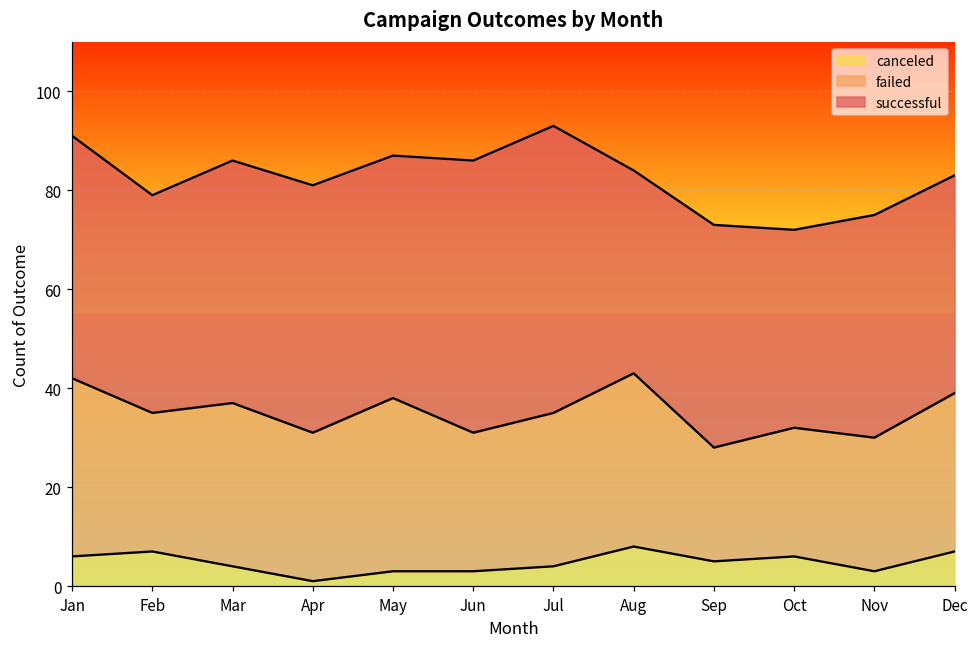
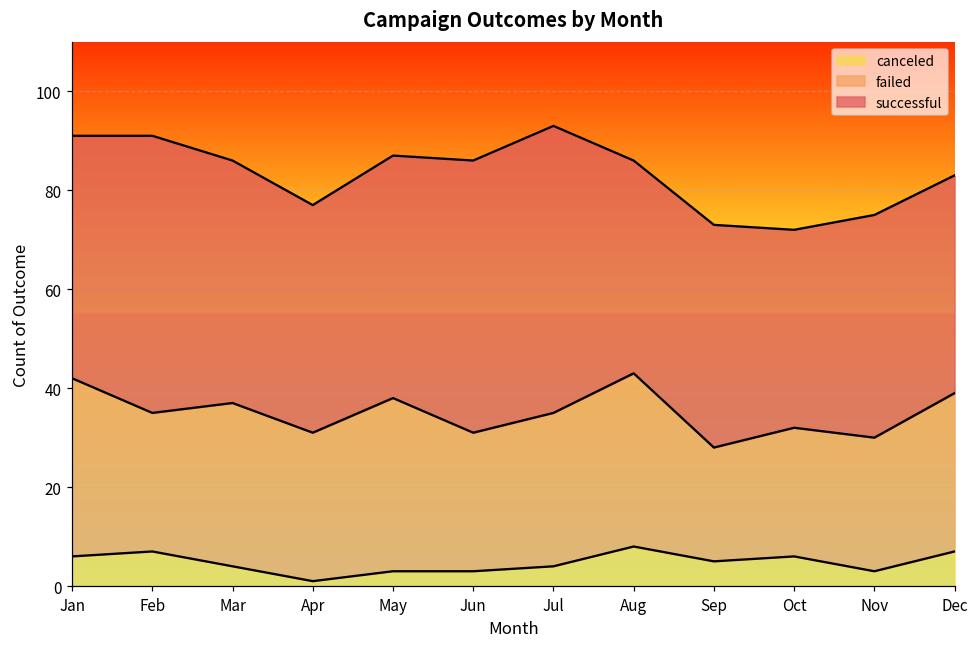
successful, Feb: 44 -> 56
successful, Apr: 50 -> 46
successful, Aug: 41 -> 43
